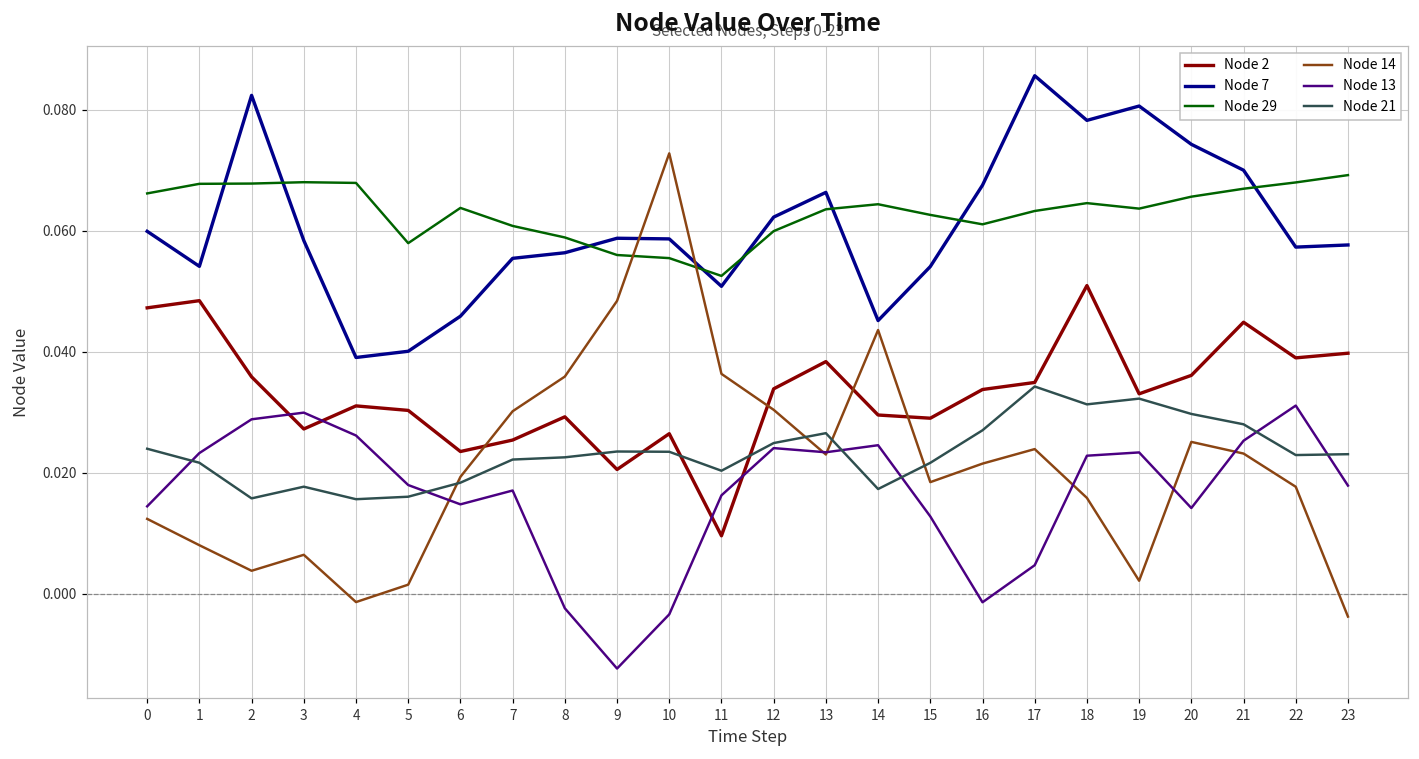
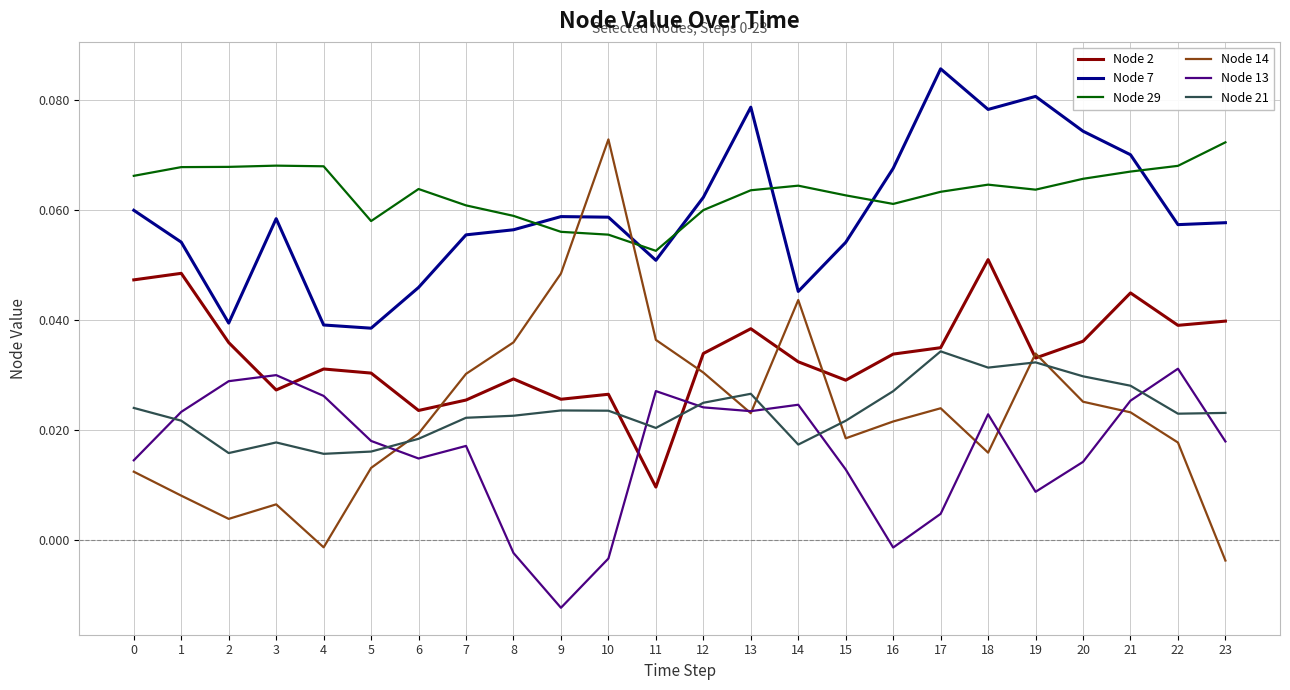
Node 7, 2: 0.082 -> 0.039
Node 7, 5: 0.040 -> 0.038
Node 14, 5: 0.001 -> 0.013
Node 2, 9: 0.021 -> 0.026
Node 13, 11: 0.016 -> 0.027
Node 7, 13: 0.066 -> 0.079
Node 2, 14: 0.030 -> 0.032
Node 14, 19: 0.002 -> 0.034
Node 13, 19: 0.023 -> 0.009
Node 29, 23: 0.069 -> 0.072
